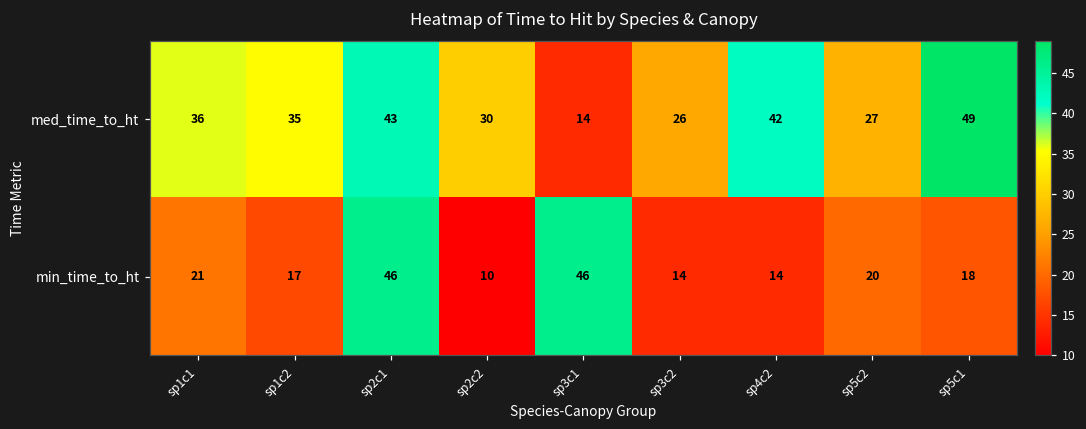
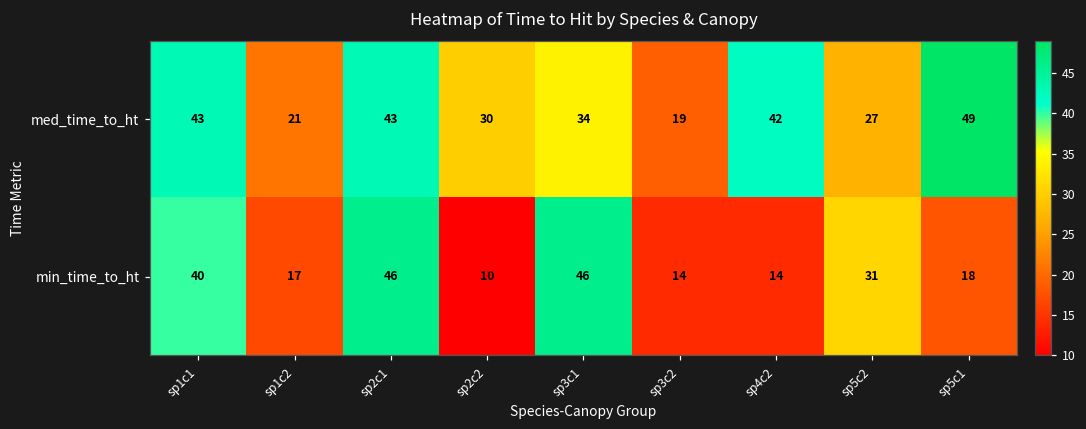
med_time_to_ht, sp1c1: 36 -> 43
med_time_to_ht, sp1c2: 35 -> 21
med_time_to_ht, sp3c1: 14 -> 34
med_time_to_ht, sp3c2: 26 -> 19
min_time_to_ht, sp1c1: 21 -> 40
min_time_to_ht, sp5c2: 20 -> 31
